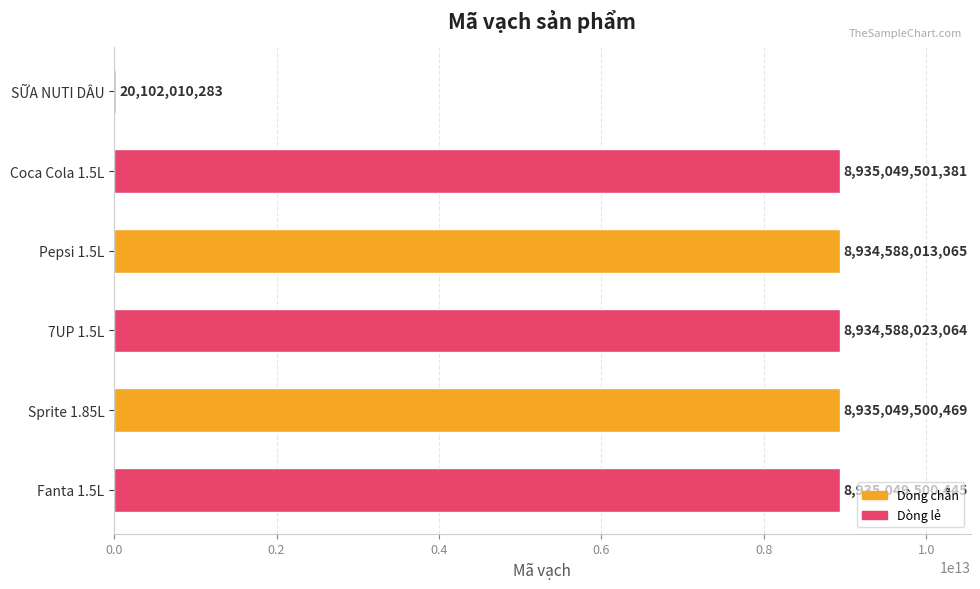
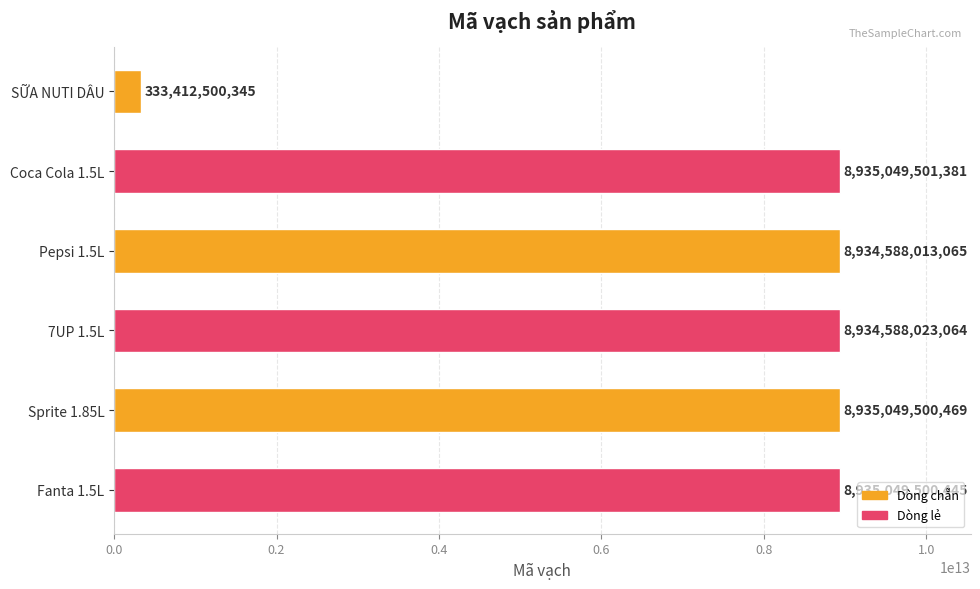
SỮA NUTI DÂU: 20,102,010,283 -> 333,412,500,345
